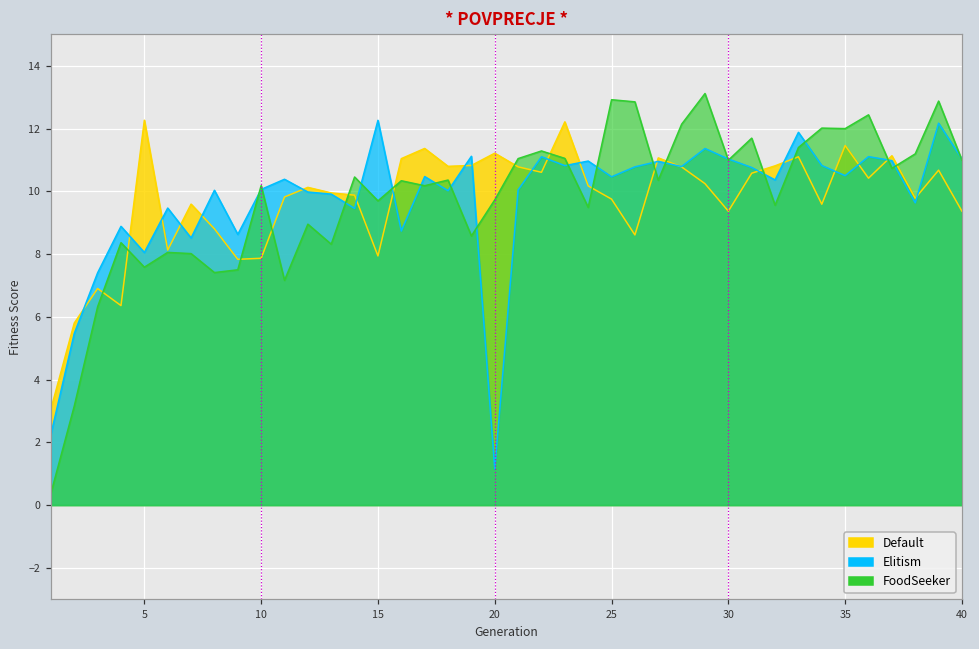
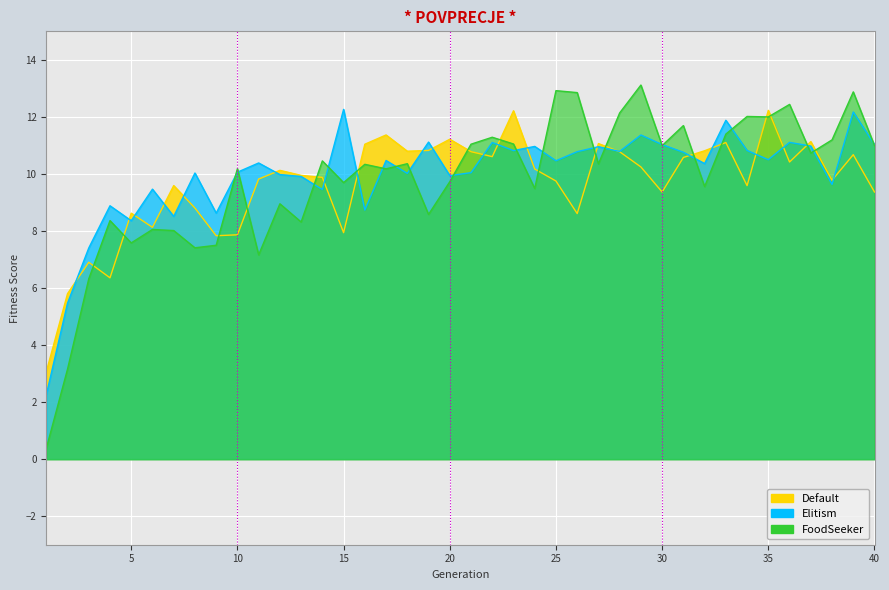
Default, 5: 12.3 -> 8.6
Elitism, 5: 8.1 -> 8.4
Elitism, 20: 1.1 -> 9.9
Default, 35: 11.5 -> 12.2
